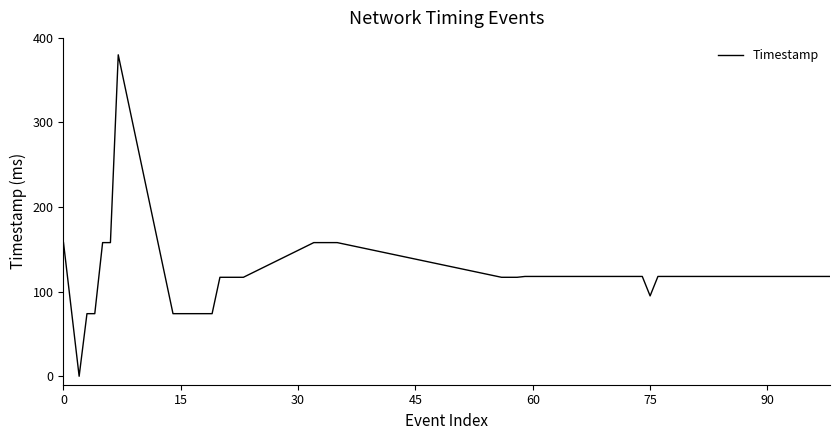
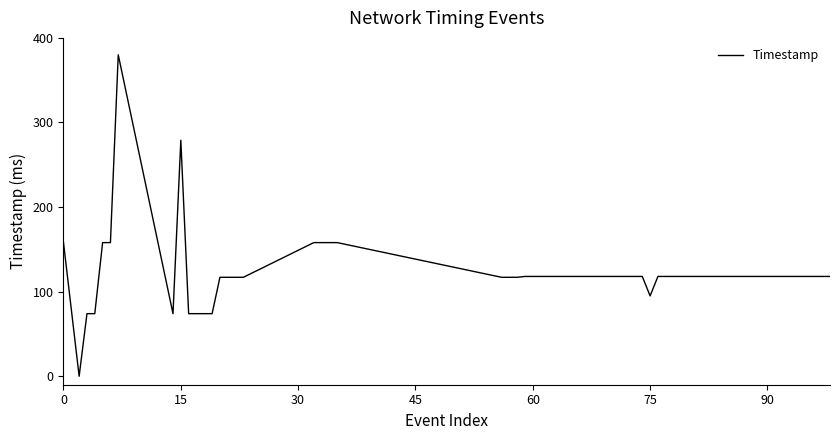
15: 70 -> 280
